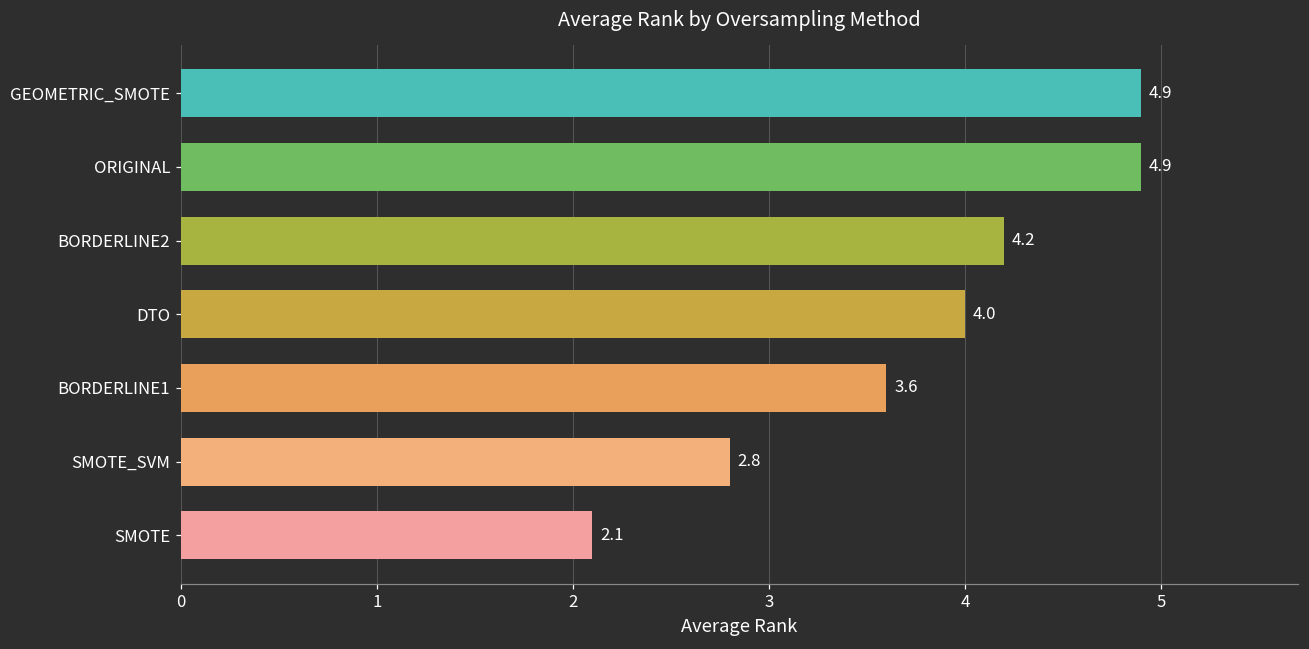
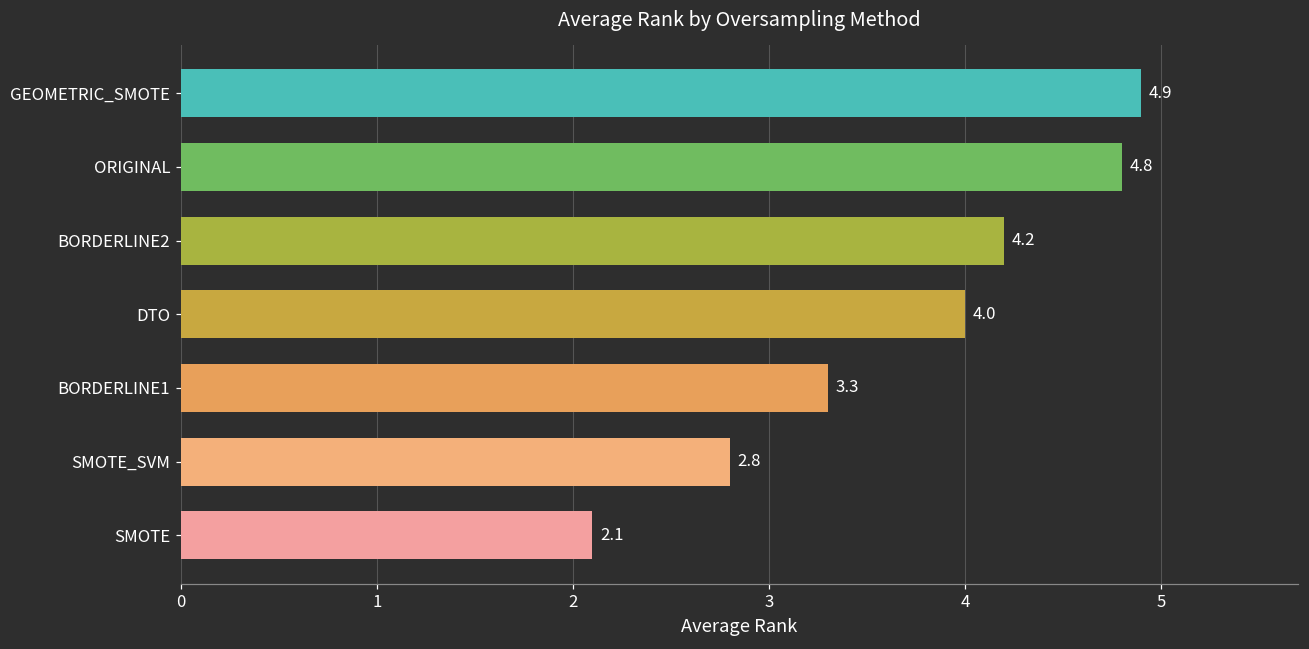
ORIGINAL: 4.9 -> 4.8
BORDERLINE1: 3.6 -> 3.3
